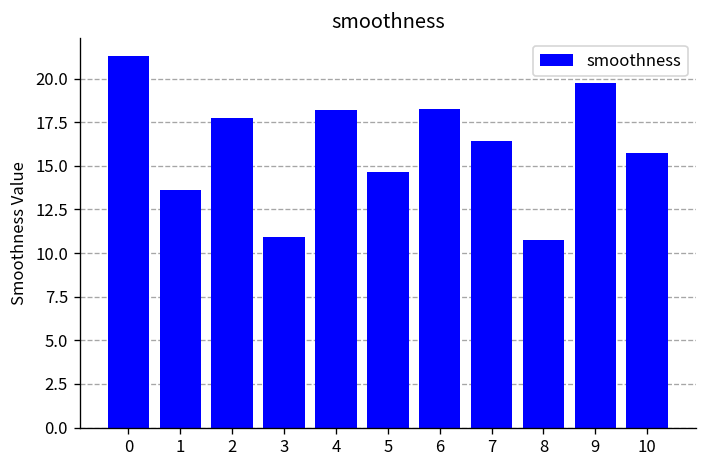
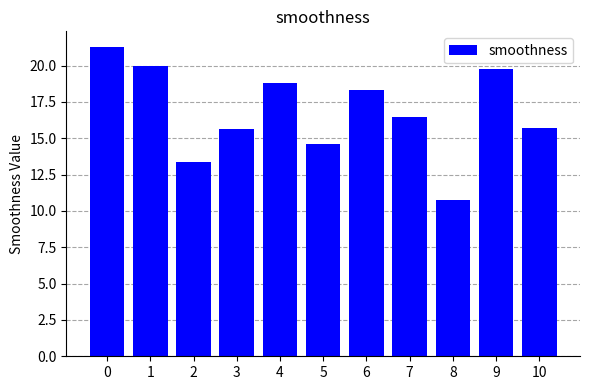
1: 13.6 -> 19.9
2: 17.8 -> 13.3
3: 10.9 -> 15.6
4: 18.2 -> 18.8
